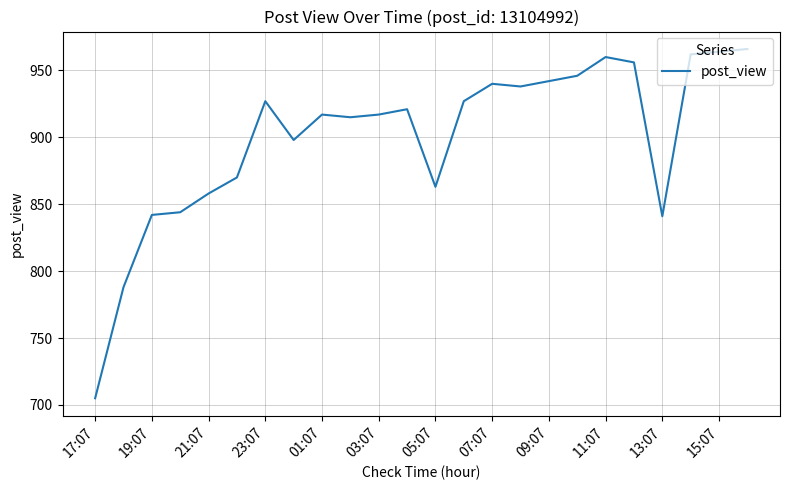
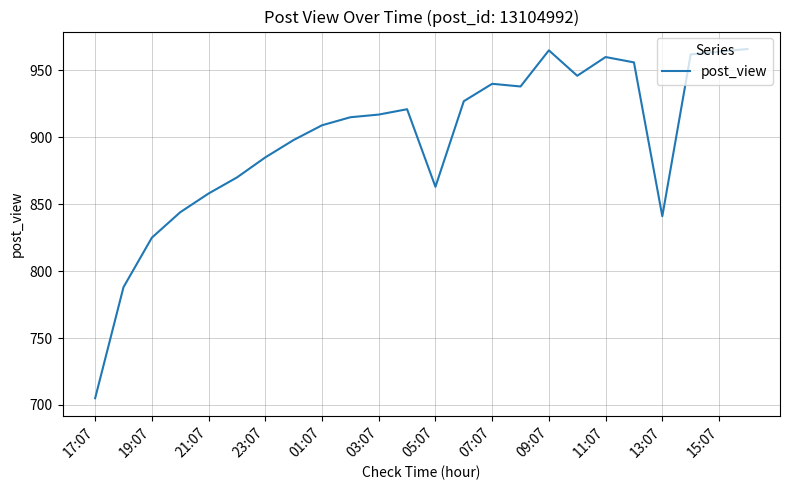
19:07: 842 -> 825
23:07: 927 -> 885
01:07: 917 -> 909
09:07: 942 -> 965
